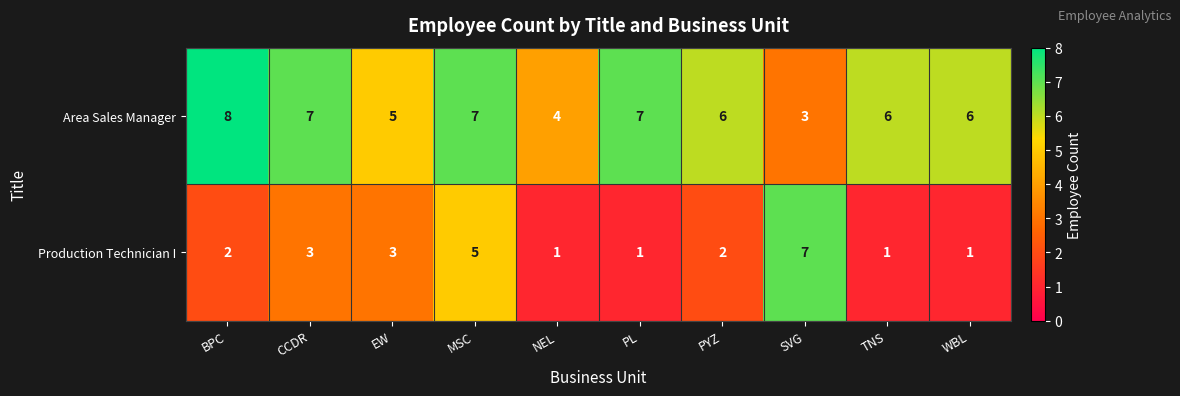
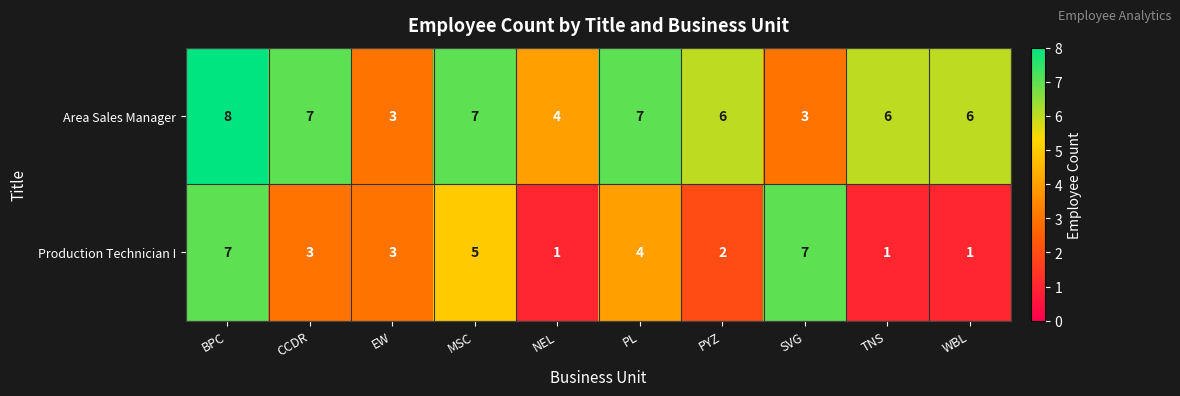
Area Sales Manager, EW: 5 -> 3
Production Technician I, BPC: 2 -> 7
Production Technician I, PL: 1 -> 4
